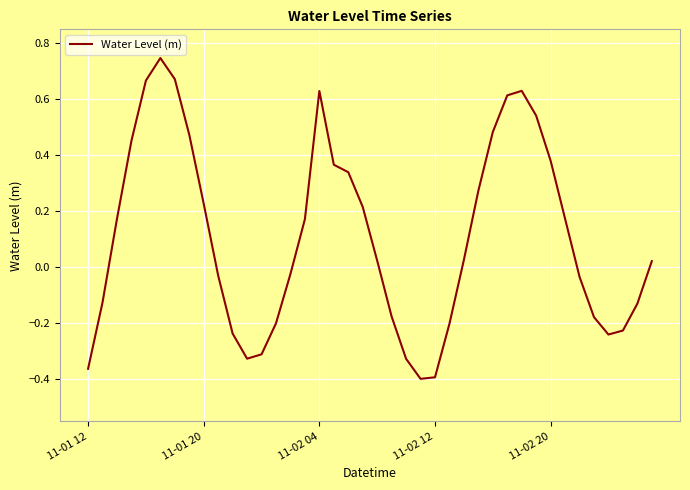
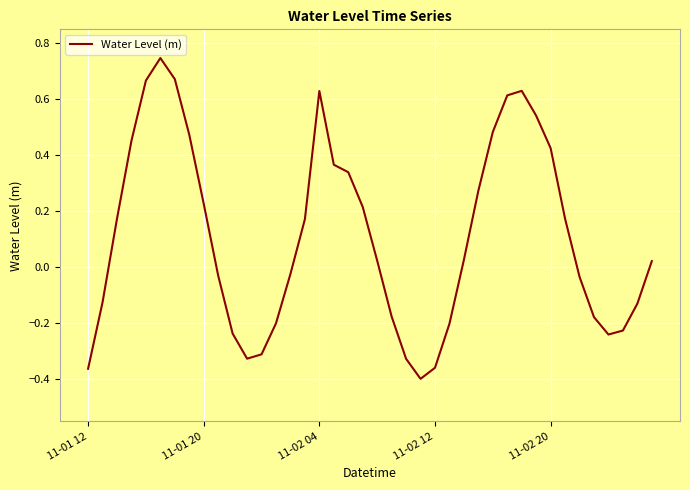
11-02 12: -0.39 -> -0.36
11-02 20: 0.38 -> 0.43
